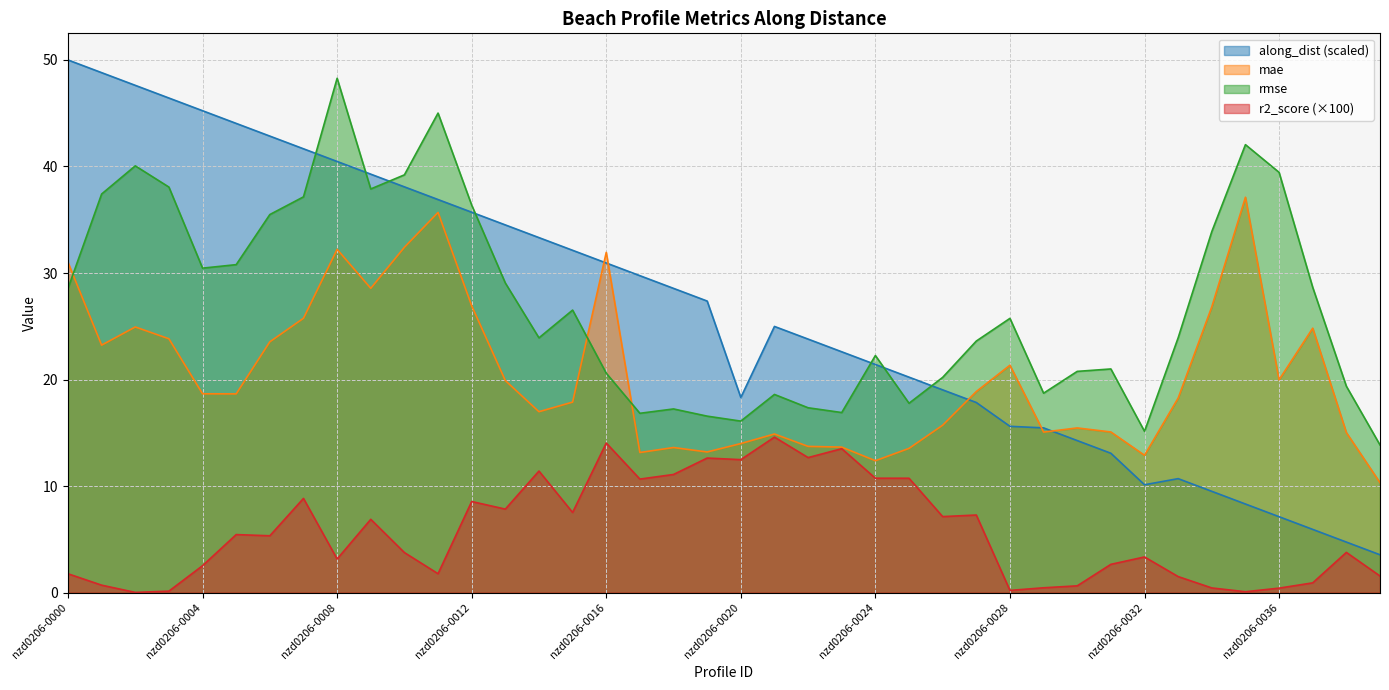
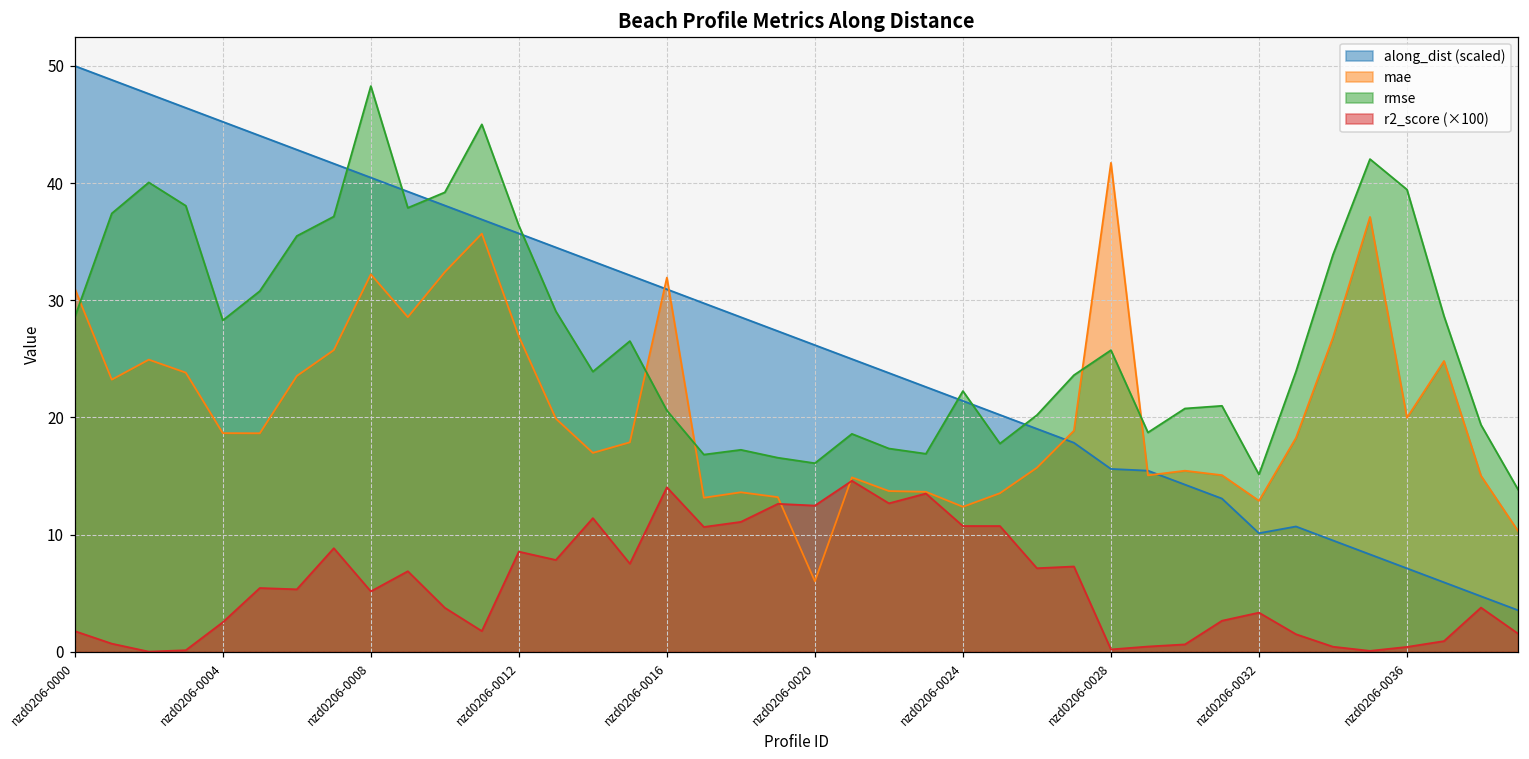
rmse, nzd0206-0004: 30.5 -> 28.3
r2_score (×100), nzd0206-0008: 3.1 -> 5.2
along_dist (scaled), nzd0206-0020: 18.3 -> 26.2
mae, nzd0206-0020: 14.0 -> 6.0
mae, nzd0206-0028: 21.3 -> 41.7
